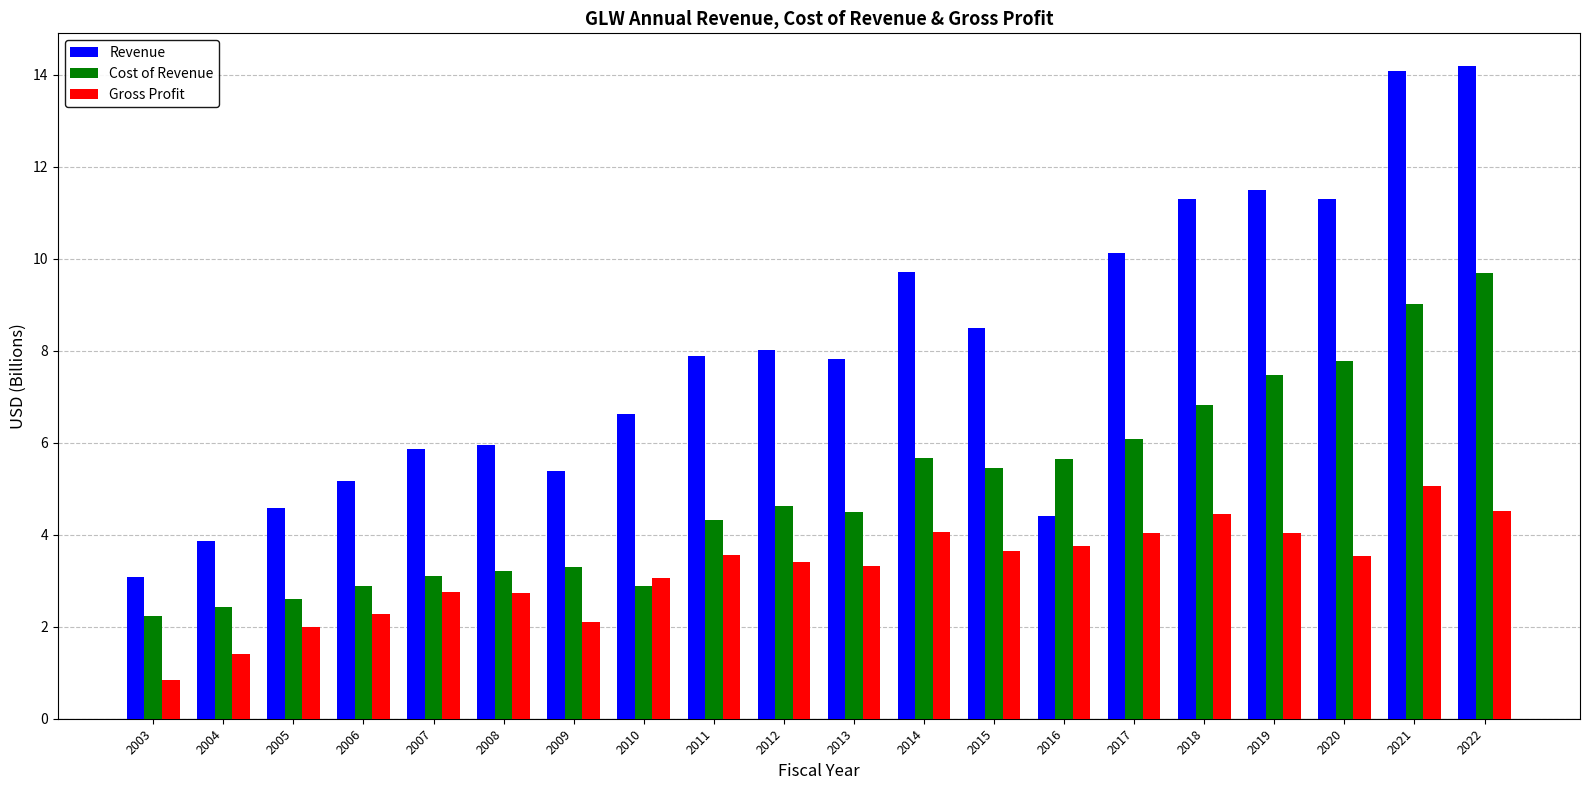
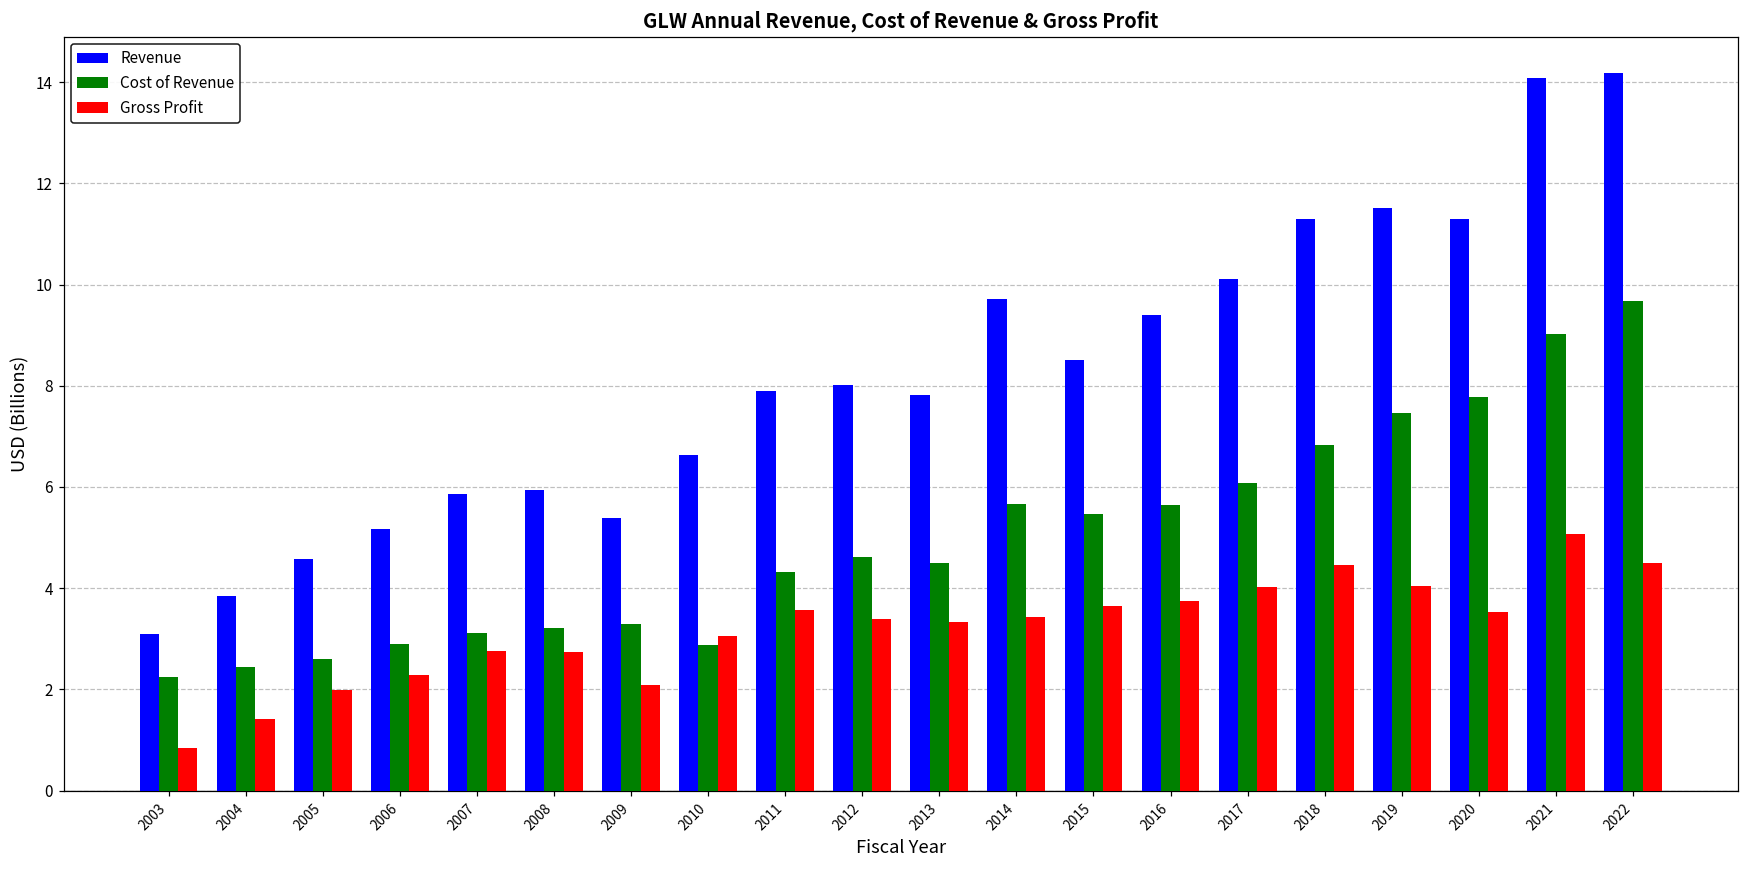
Gross Profit, 2014: 4.1 -> 3.4
Revenue, 2016: 4.4 -> 9.4
